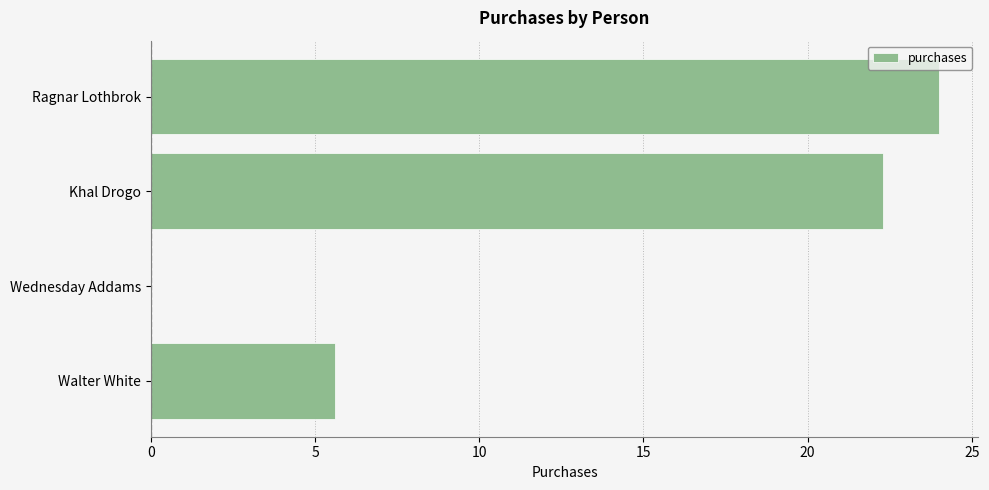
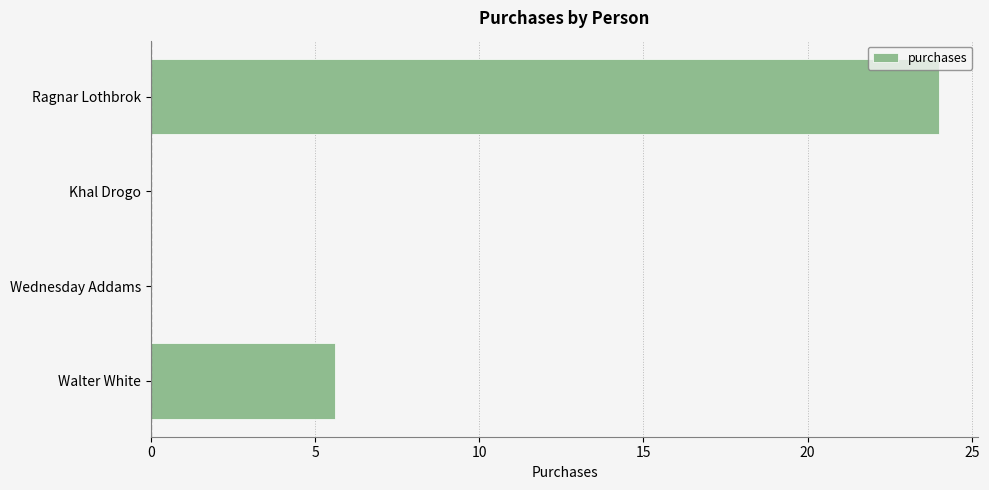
Khal Drogo: 22.3 -> 0.0
